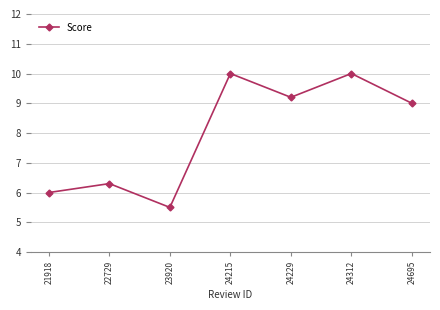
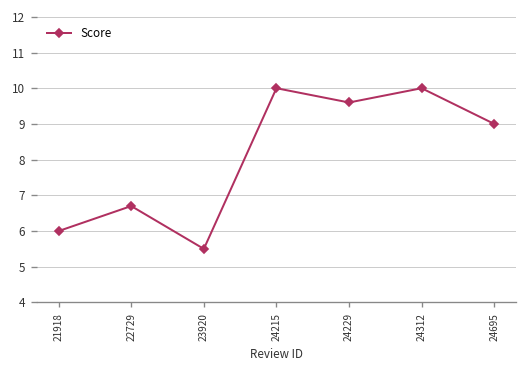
22729: 6.3 -> 6.7
24229: 9.2 -> 9.6
